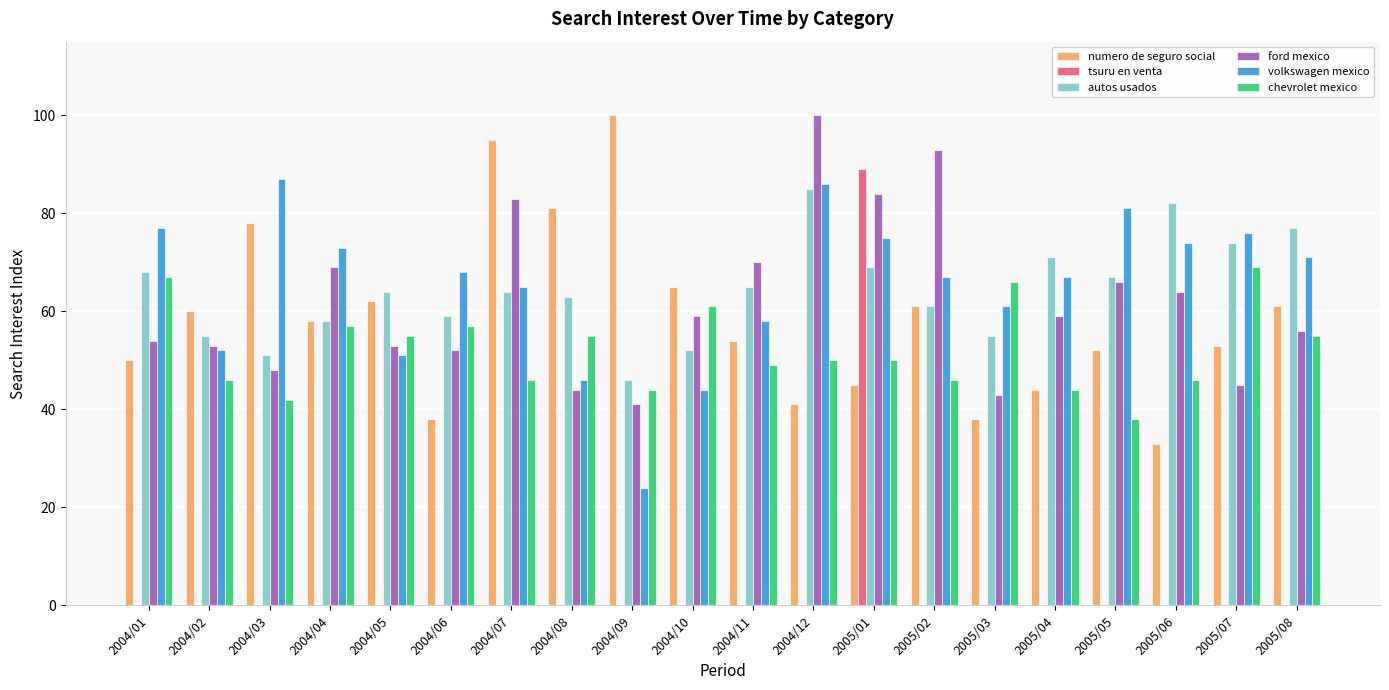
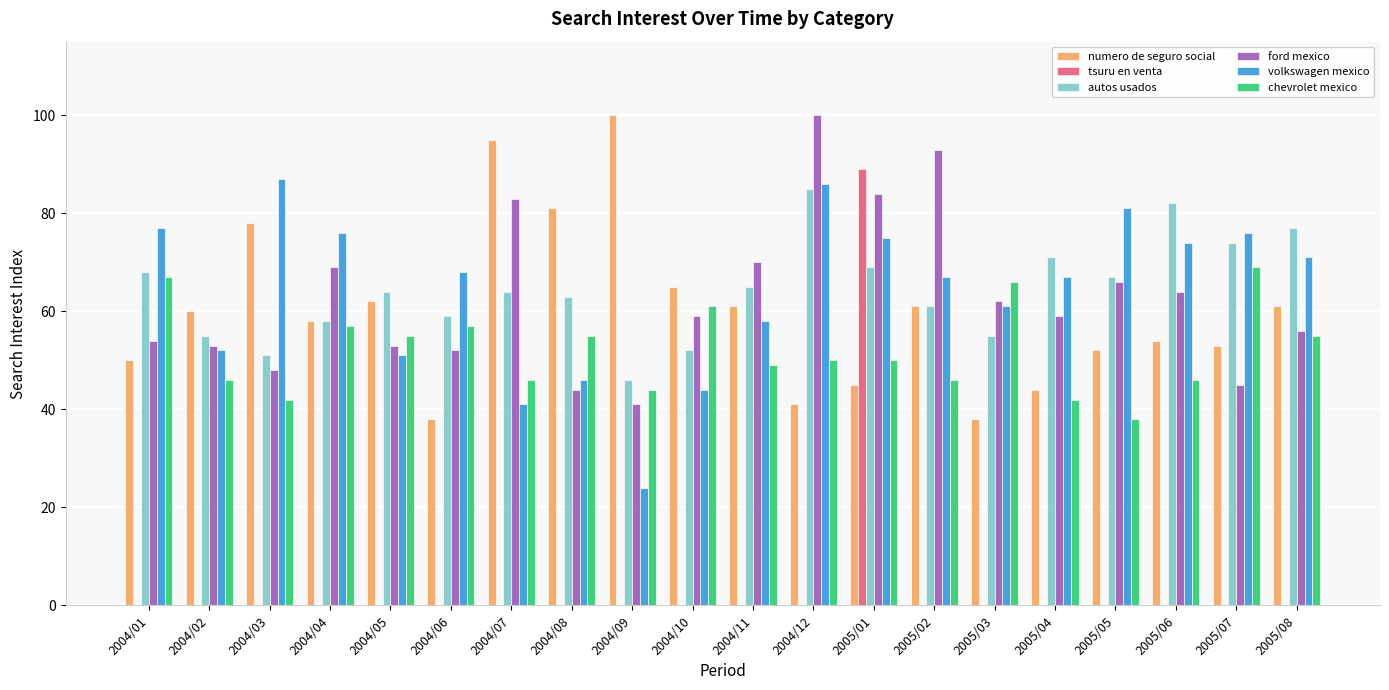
volkswagen mexico, 2004/04: 73 -> 76
volkswagen mexico, 2004/07: 65 -> 41
numero de seguro social, 2004/11: 54 -> 61
ford mexico, 2005/03: 43 -> 62
chevrolet mexico, 2005/04: 44 -> 42
numero de seguro social, 2005/06: 33 -> 54
